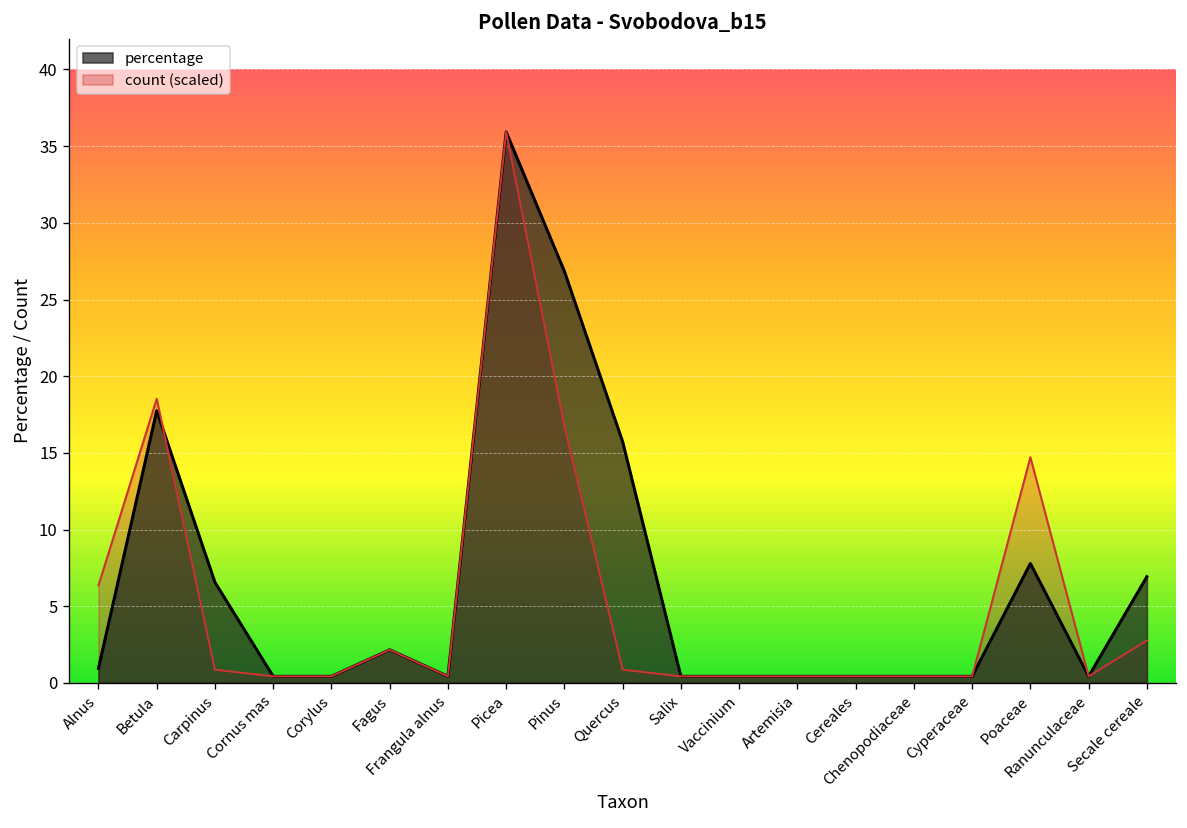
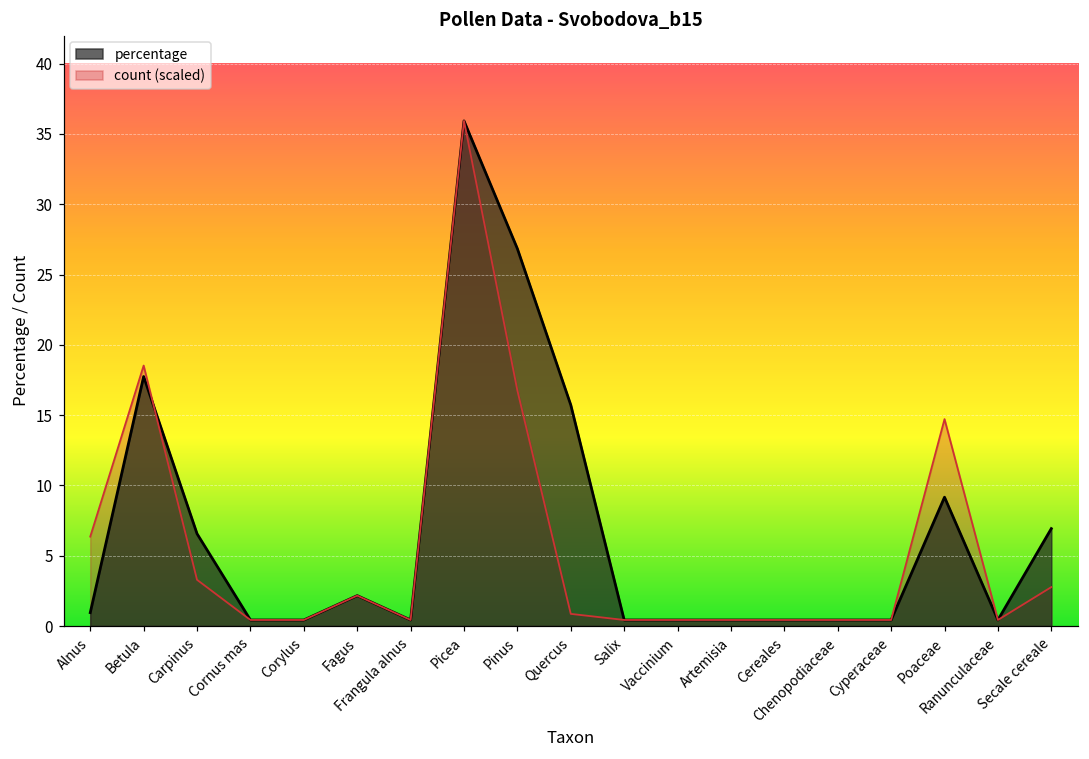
count (scaled), Carpinus: 0.9 -> 3.3
percentage, Poaceae: 7.8 -> 9.2
